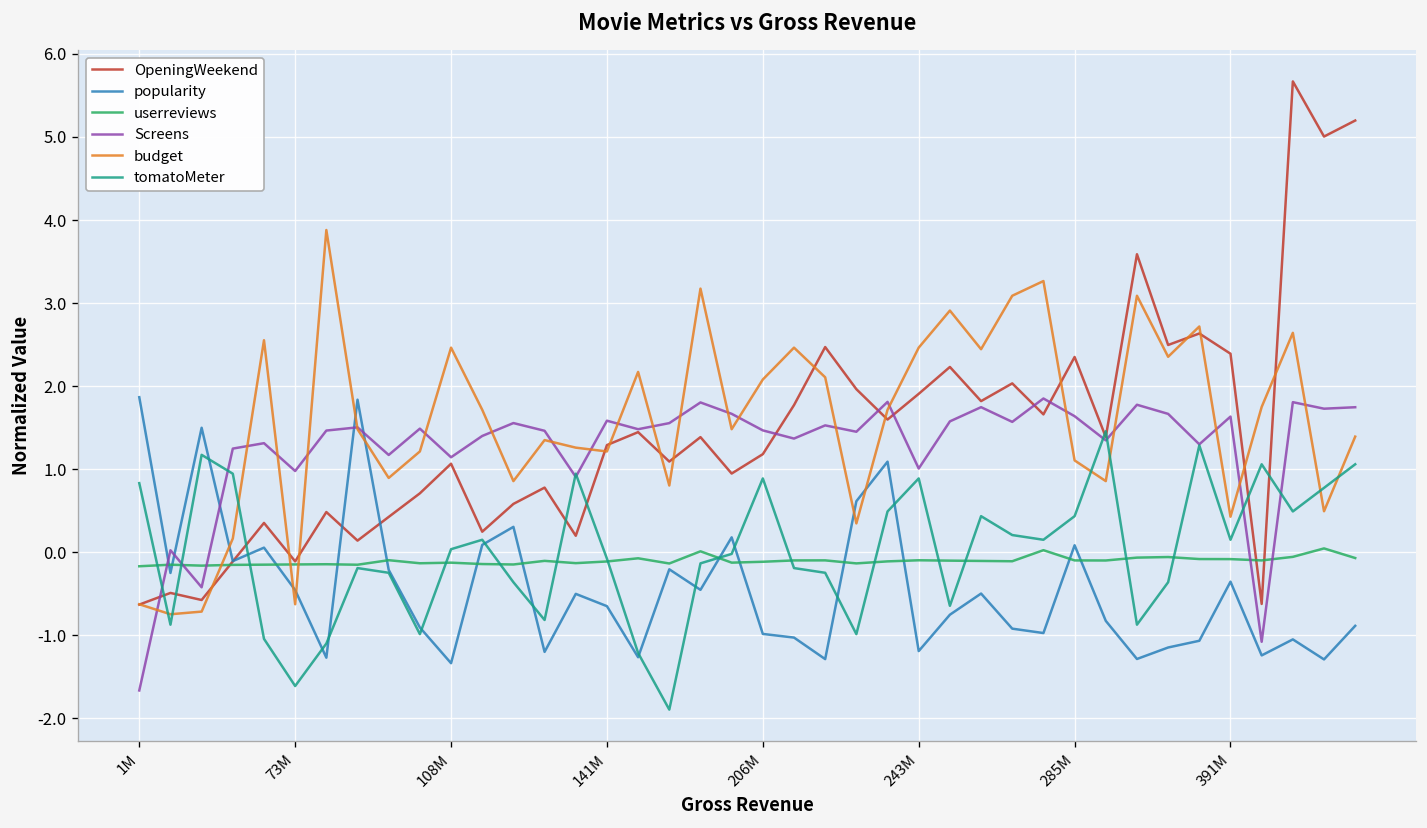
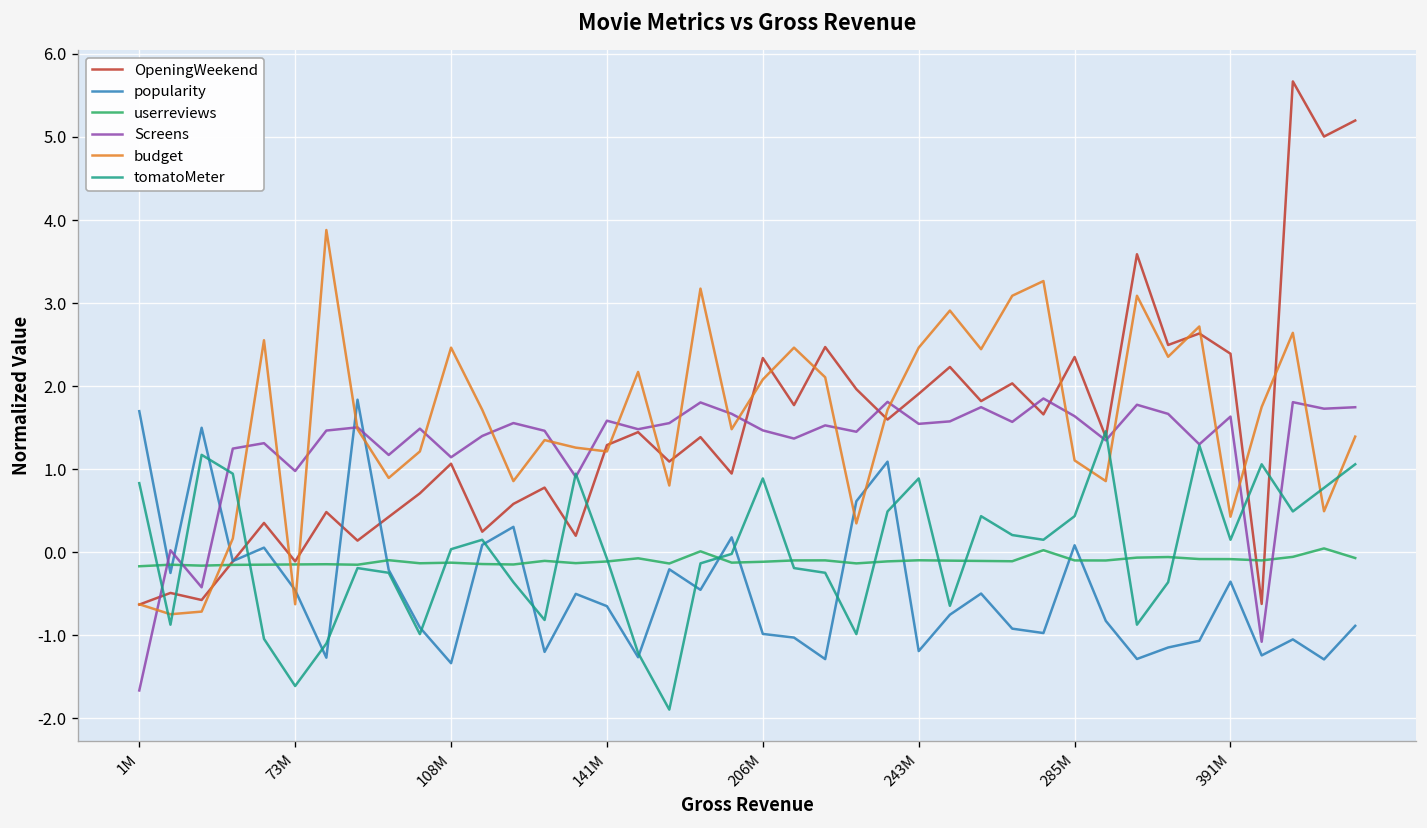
popularity, 1M: 1.9 -> 1.7
OpeningWeekend, 206M: 1.2 -> 2.3
Screens, 243M: 1.0 -> 1.5
